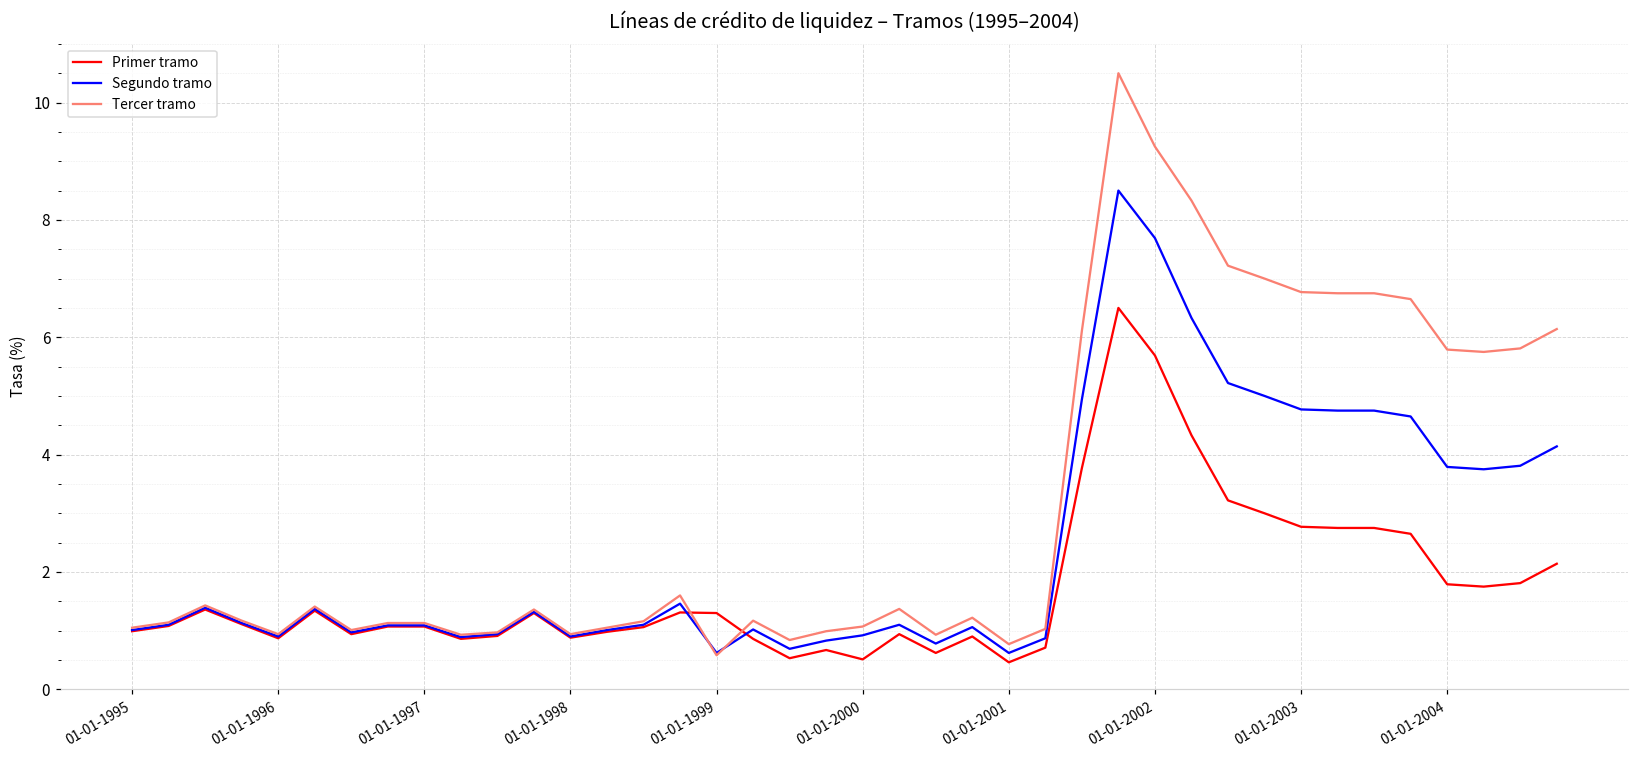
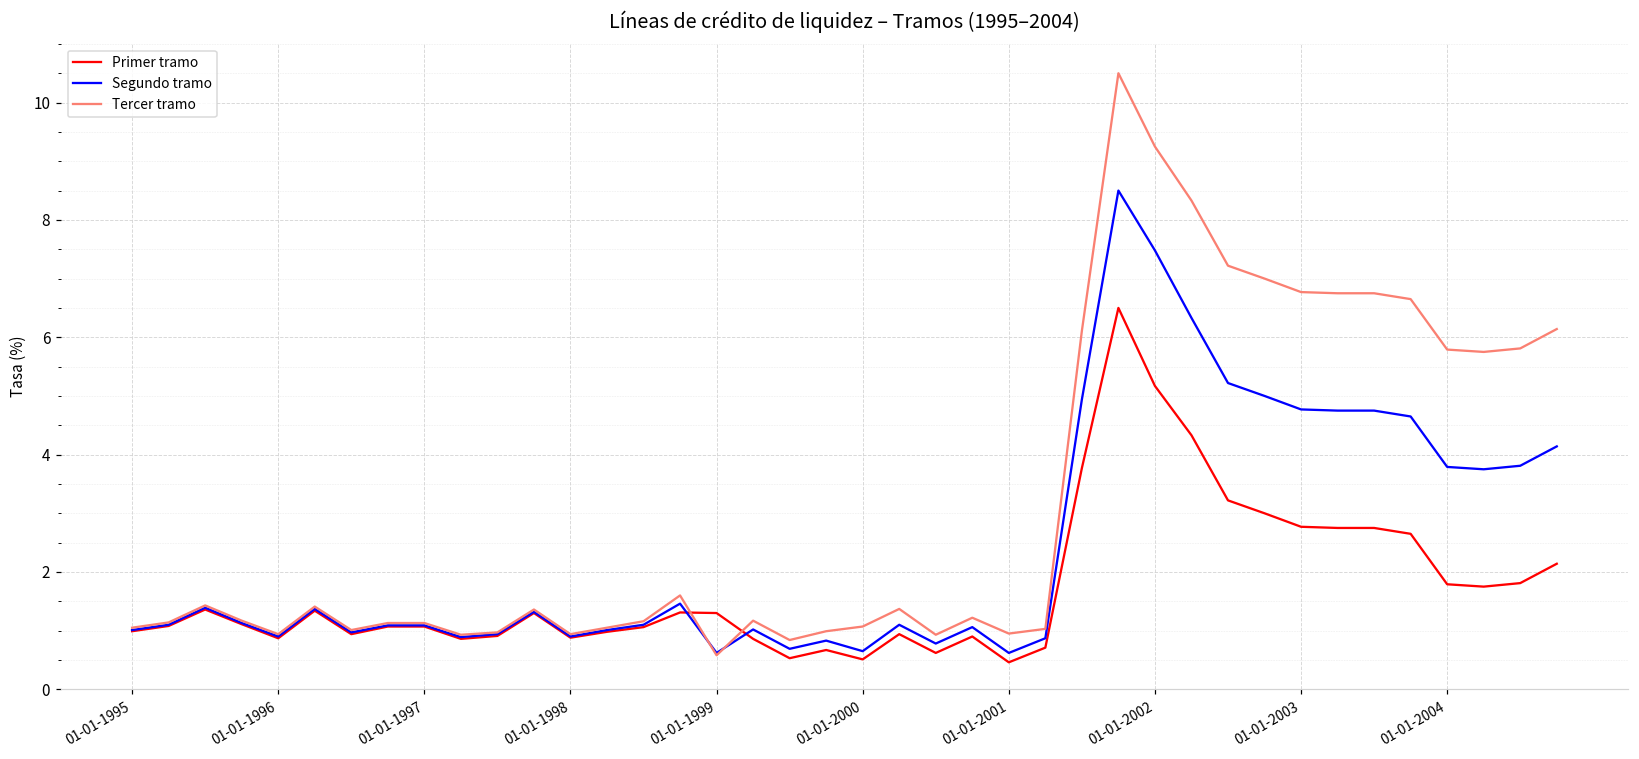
Segundo tramo, 01-01-2000: 0.9 -> 0.7
Tercer tramo, 01-01-2001: 0.8 -> 1.0
Primer tramo, 01-01-2002: 5.7 -> 5.2
Segundo tramo, 01-01-2002: 7.7 -> 7.5
